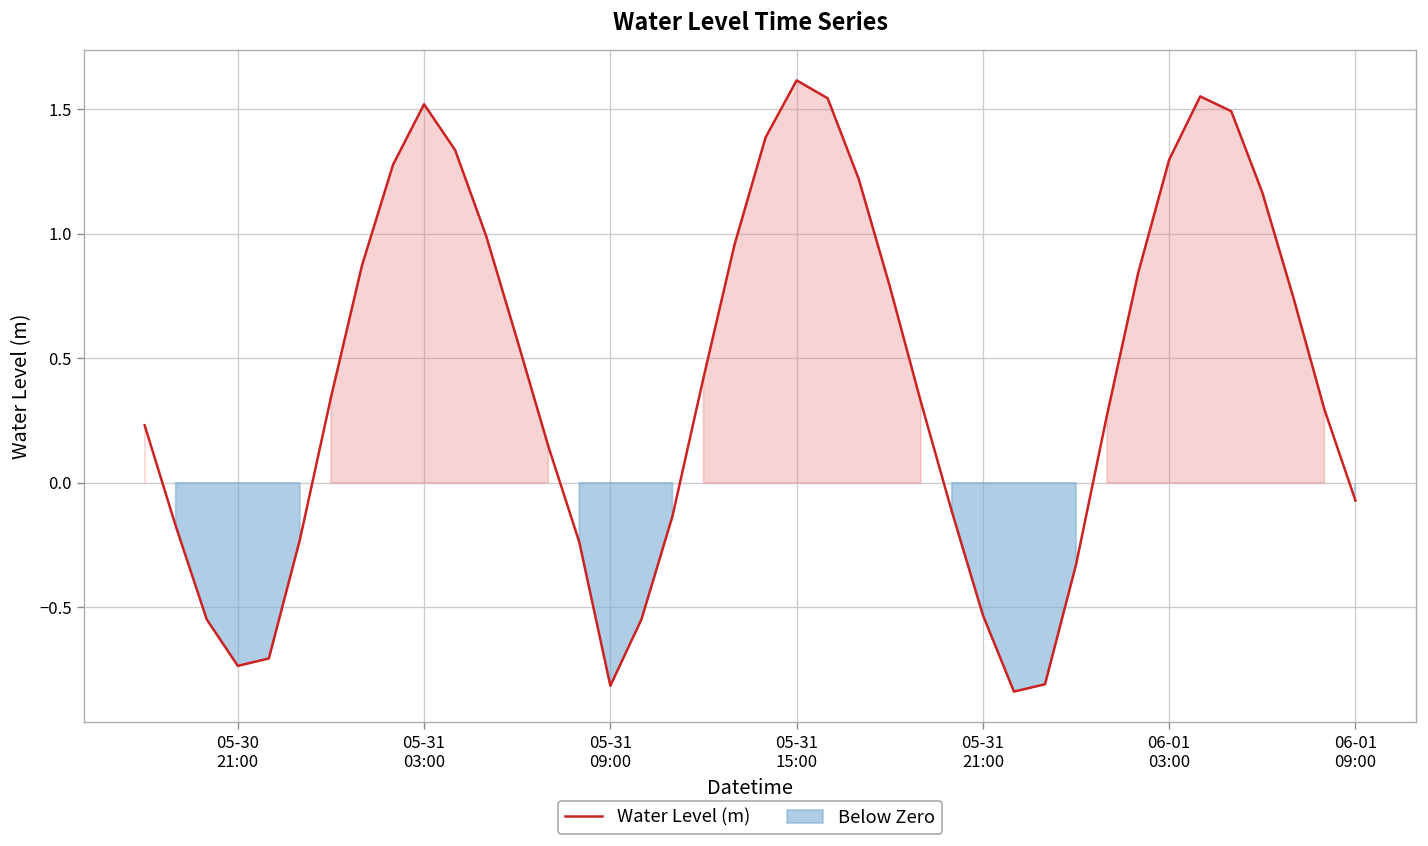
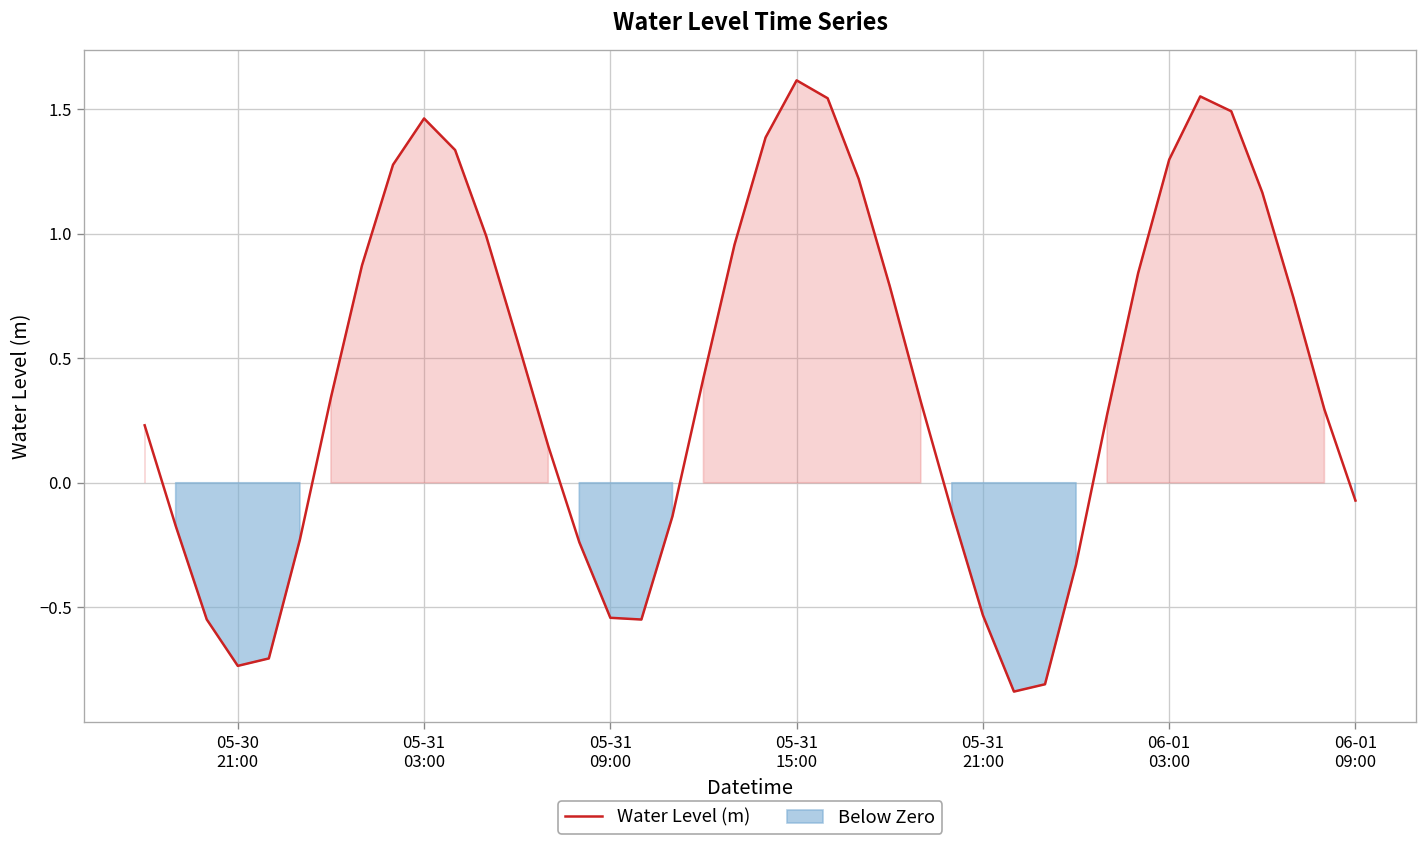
05-31 03:00: 1.52 -> 1.46
05-31 09:00: -0.82 -> -0.54
